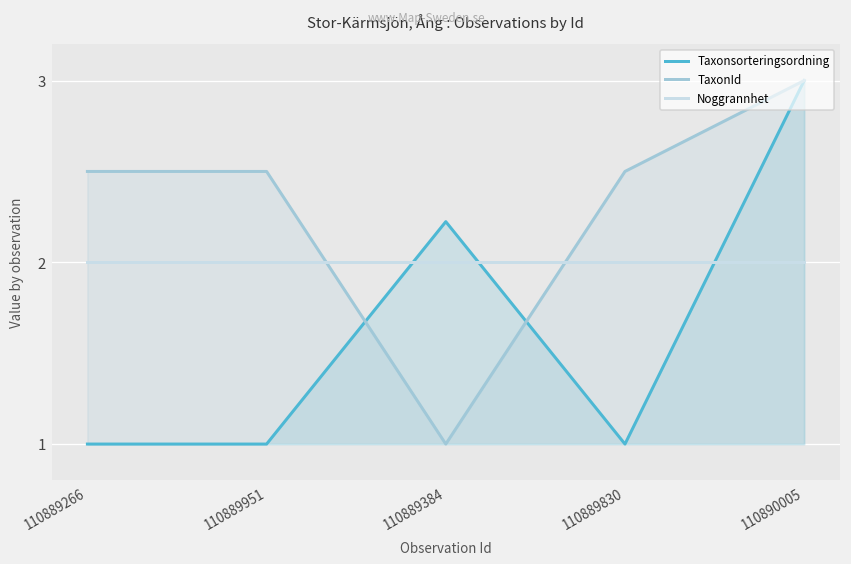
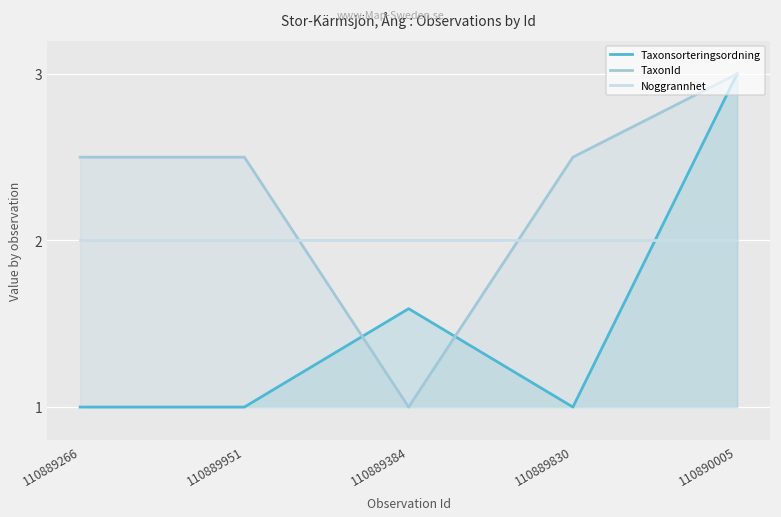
Taxonsorteringsordning, 110889384: 2.22 -> 1.59
